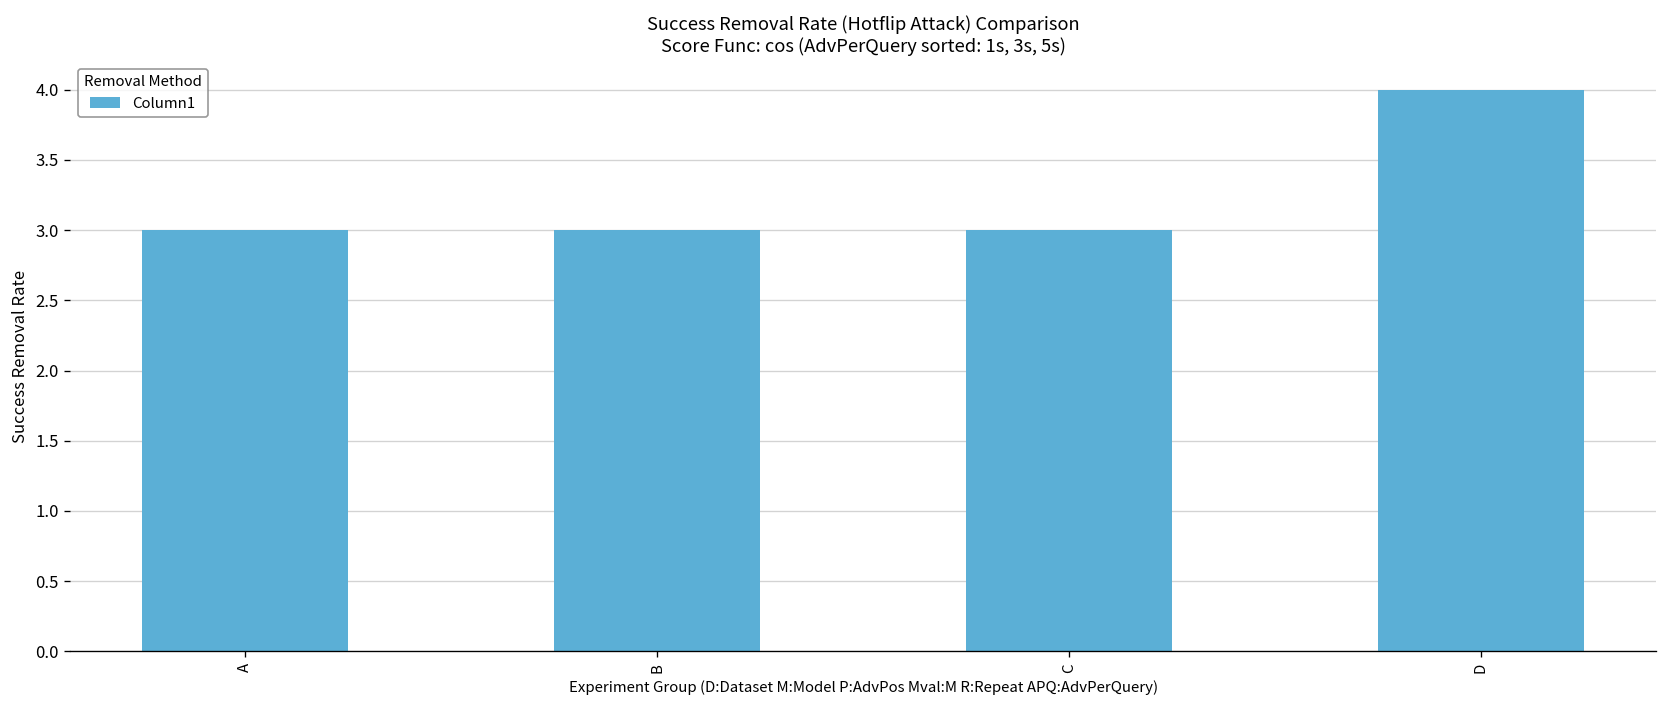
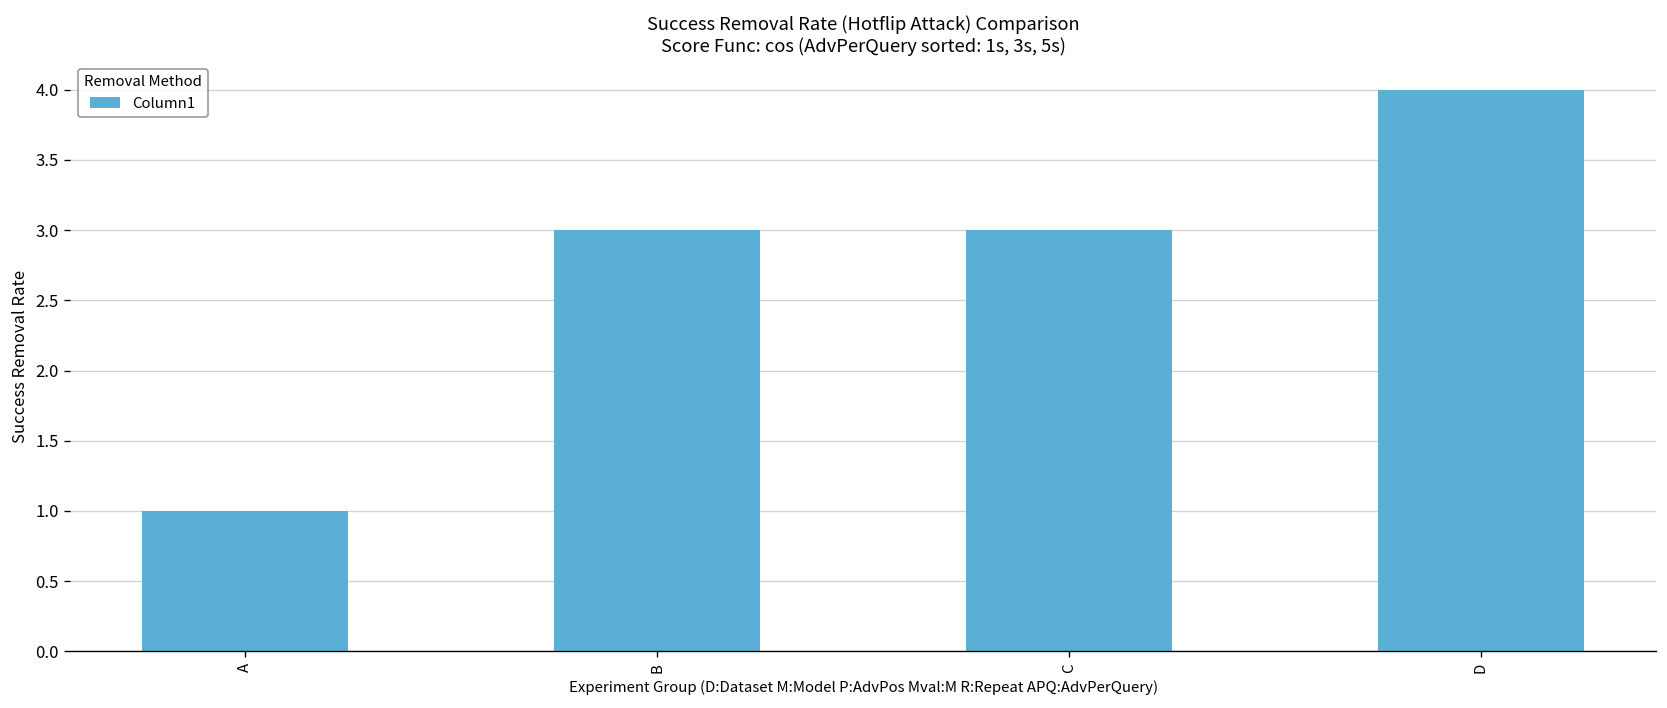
A: 3 -> 1
